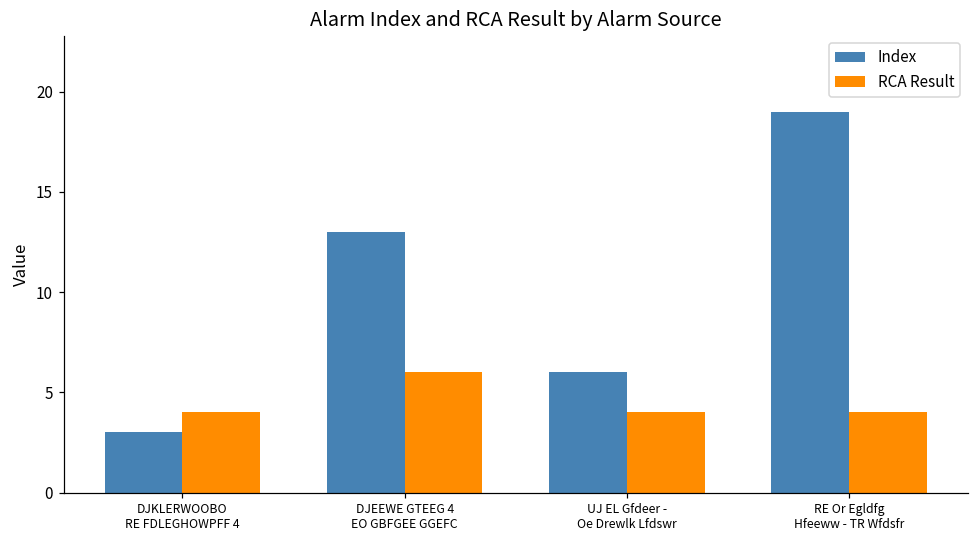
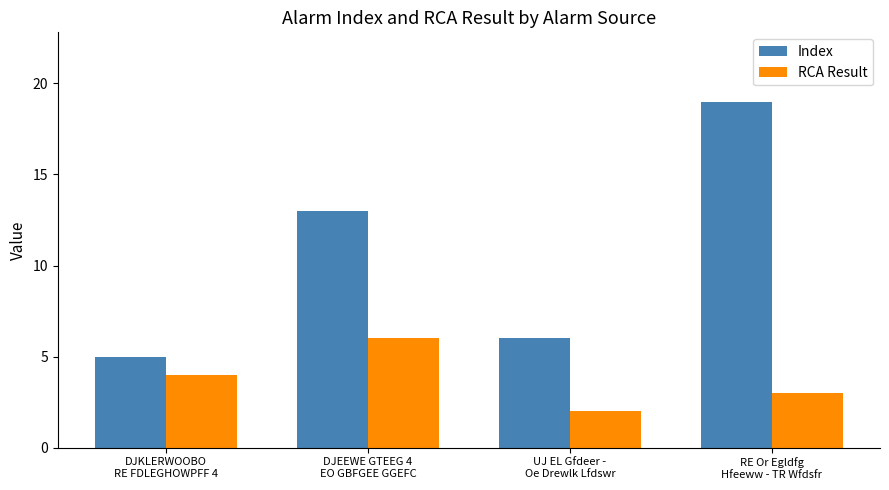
Index, DJKLERWOOBO RE FDLEGHOWPFF 4: 3 -> 5
RCA Result, UJ EL Gfdeer - Oe Drewlk Lfdswr: 4 -> 2
RCA Result, RE Or Egldfg Hfeeww - TR Wfdsfr: 4 -> 3
